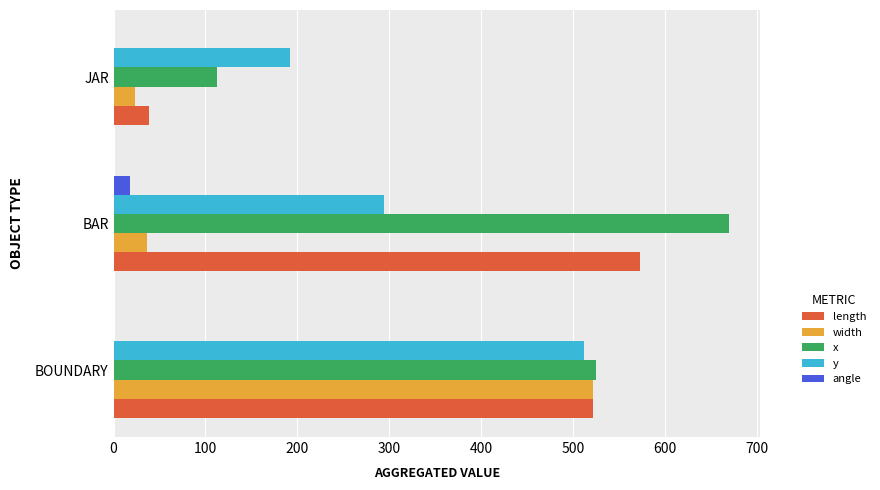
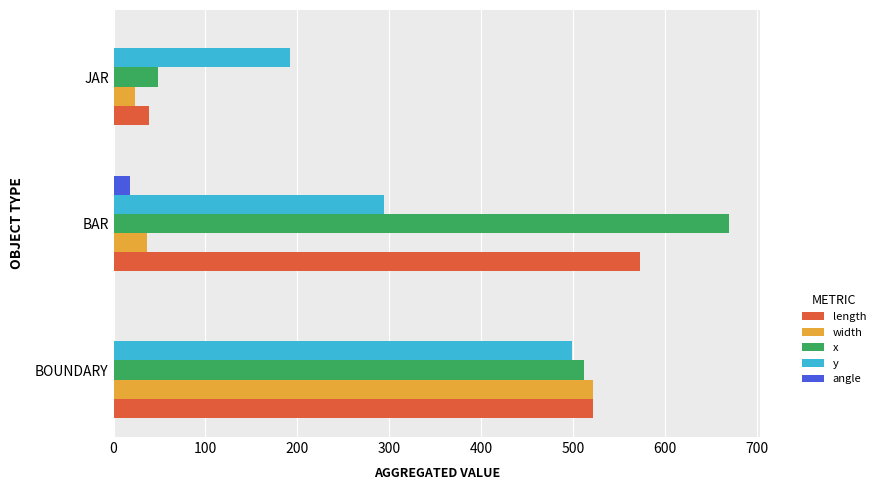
x, JAR: 110 -> 50
y, BOUNDARY: 510 -> 500
x, BOUNDARY: 530 -> 510
